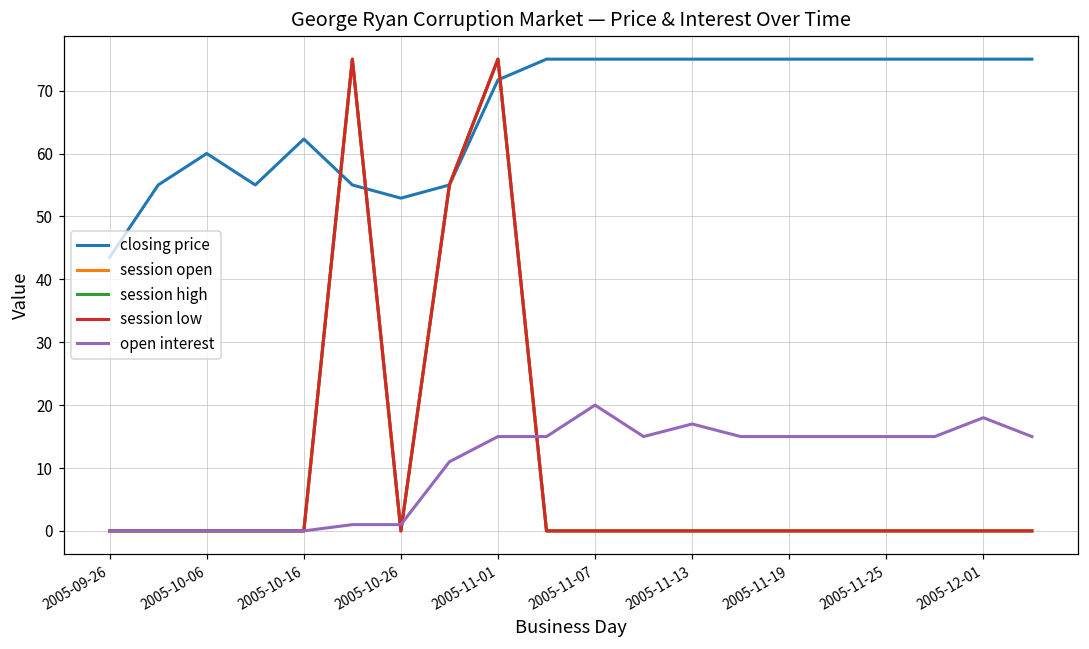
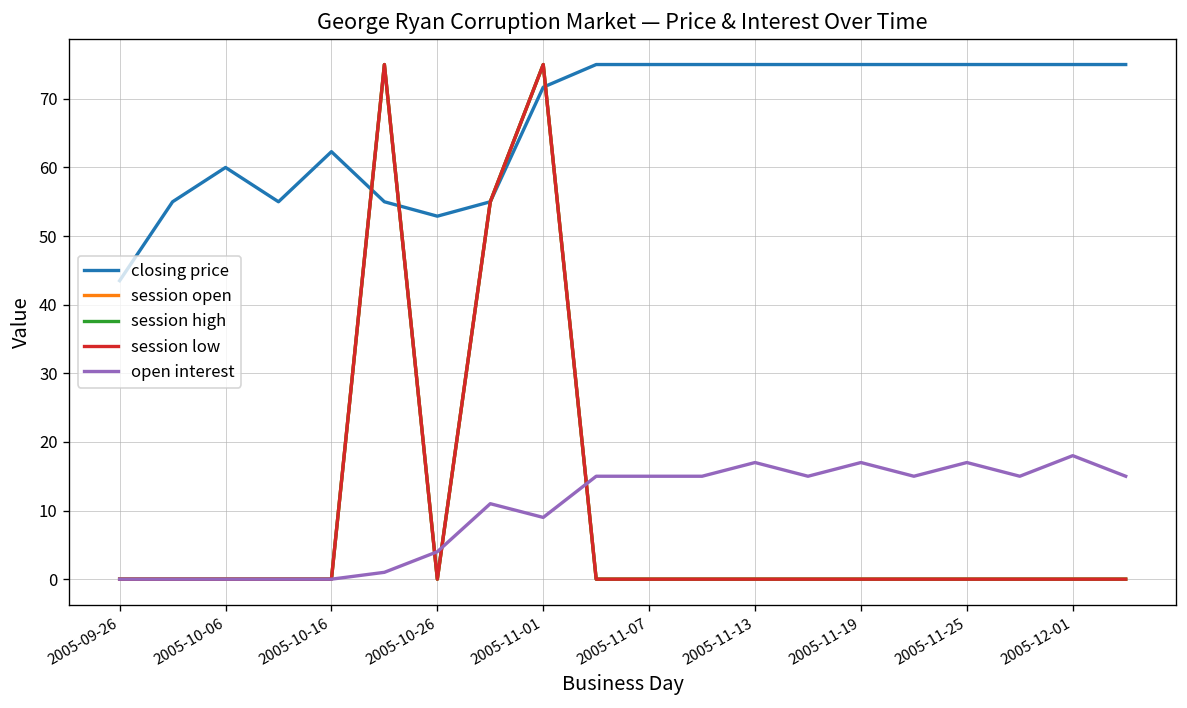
open interest, 2005-10-26: 1 -> 4
open interest, 2005-11-01: 15 -> 9
open interest, 2005-11-07: 20 -> 15
open interest, 2005-11-19: 15 -> 17
open interest, 2005-11-25: 15 -> 17
